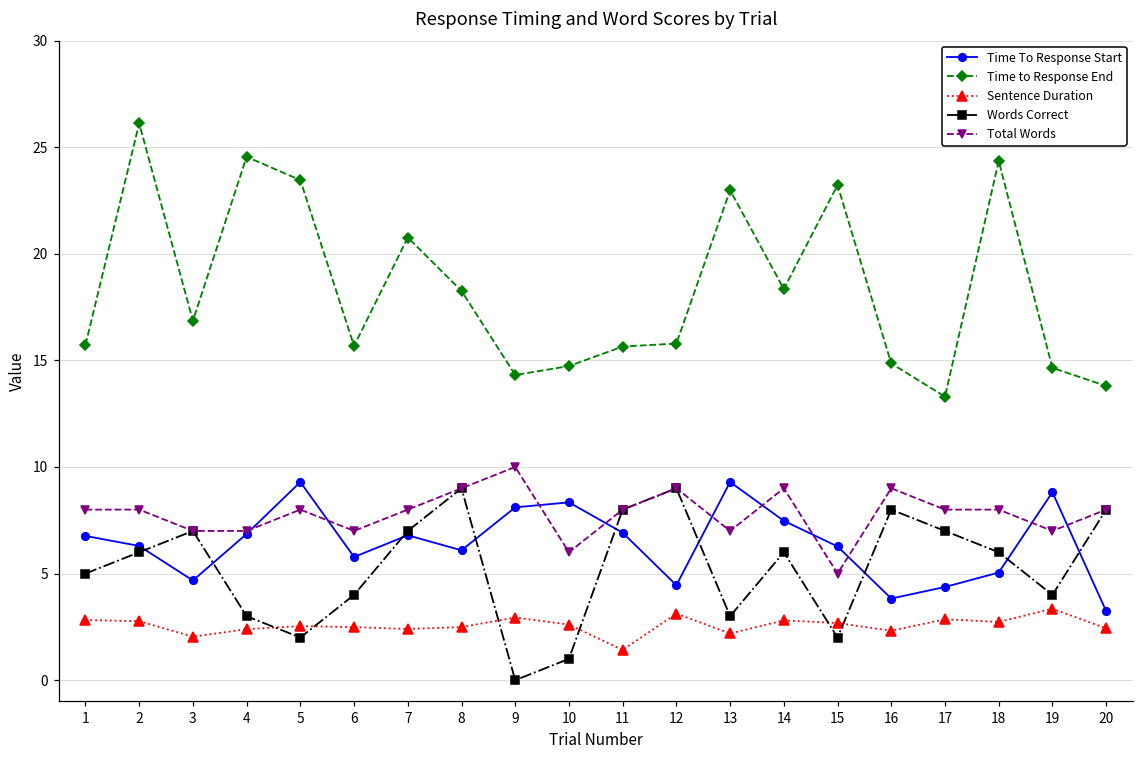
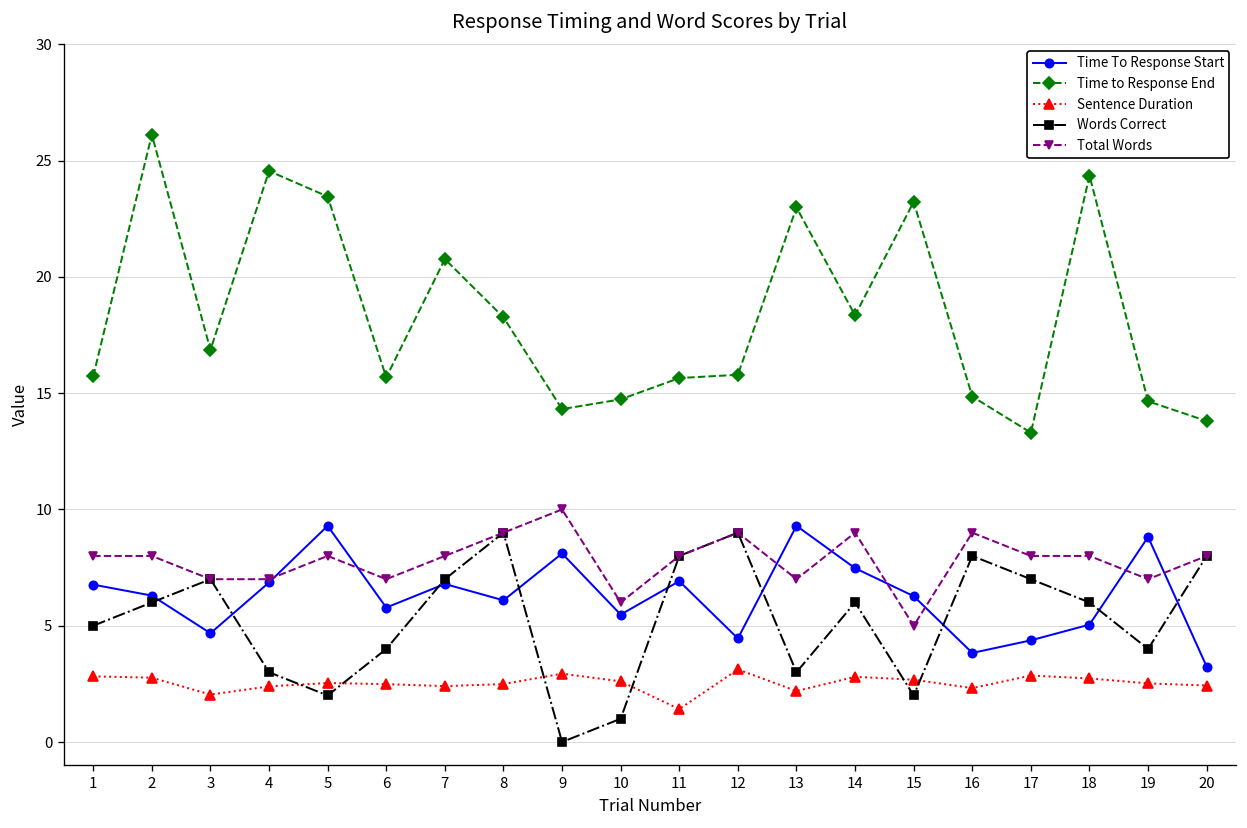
Time To Response Start, 10: 8.3 -> 5.5
Sentence Duration, 19: 3.4 -> 2.5
